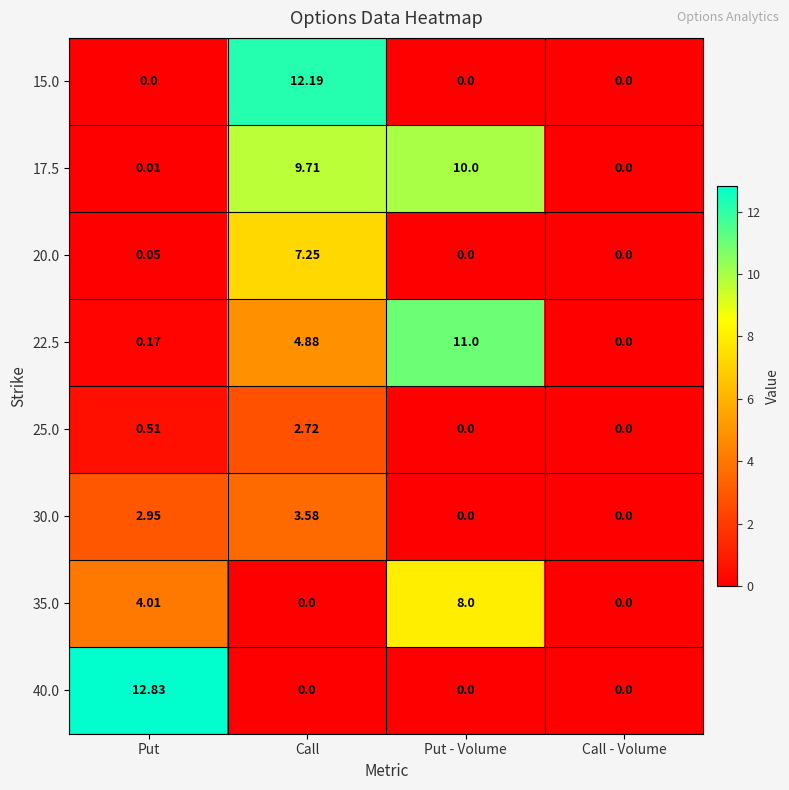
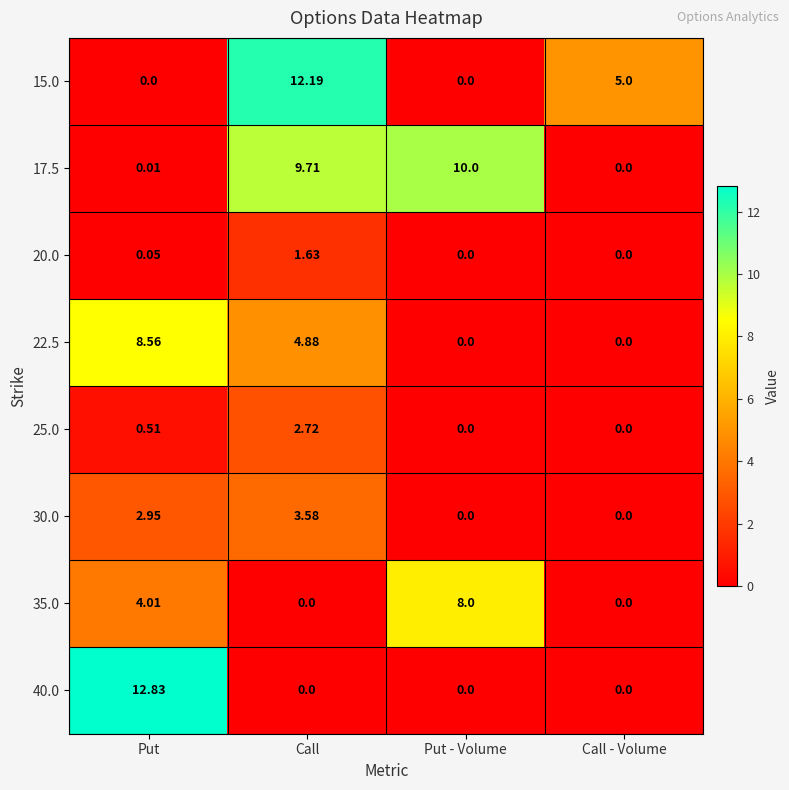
15.0, Call - Volume: 0.0 -> 5.0
20.0, Call: 7.25 -> 1.63
22.5, Put: 0.17 -> 8.56
22.5, Put - Volume: 11.0 -> 0.0
